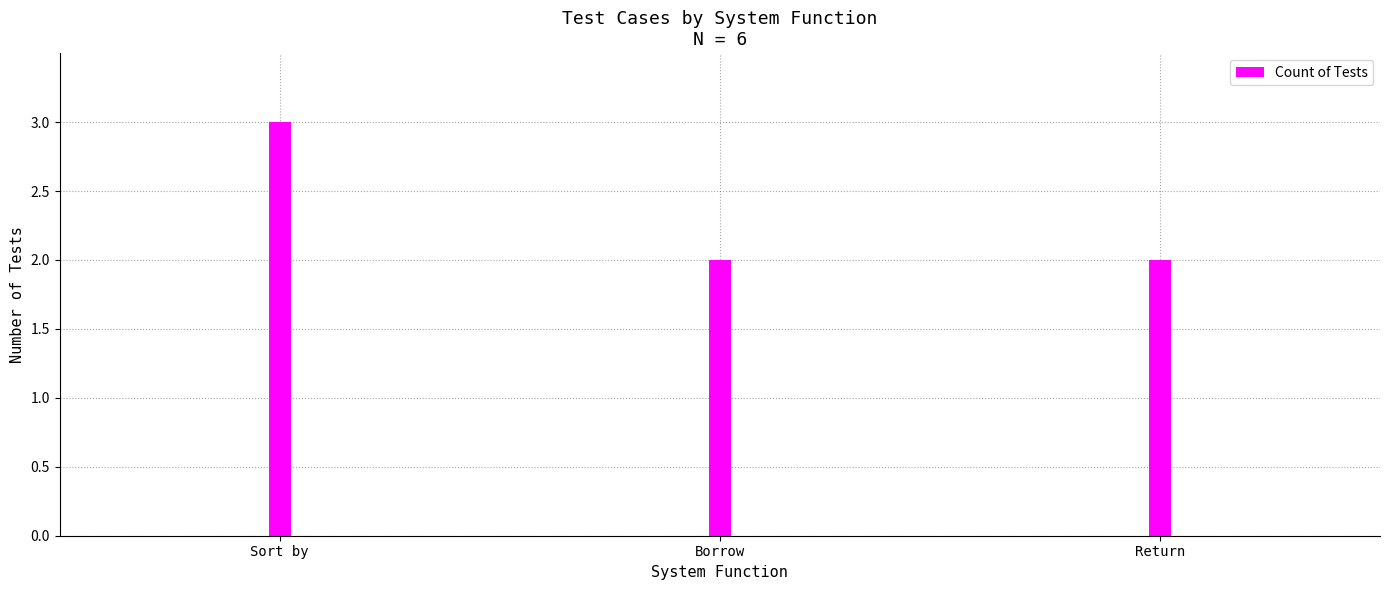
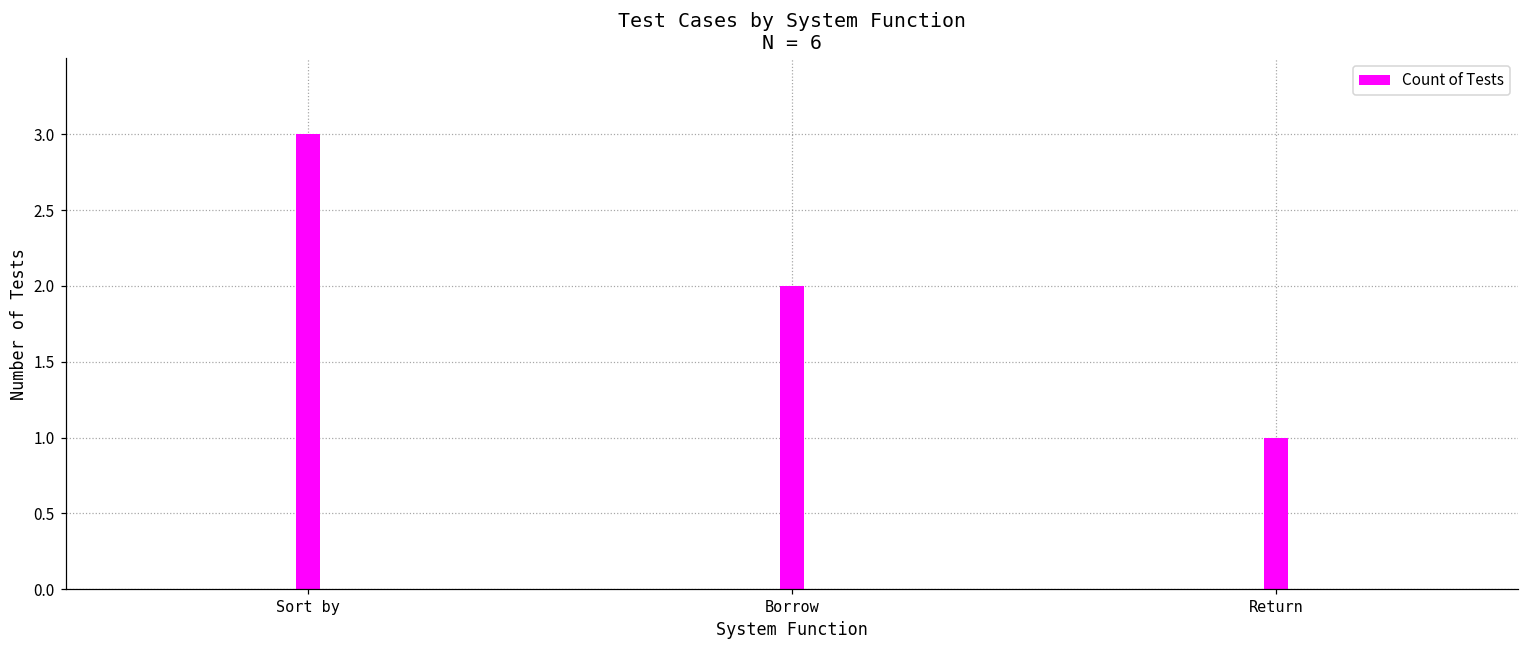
Return: 2 -> 1
